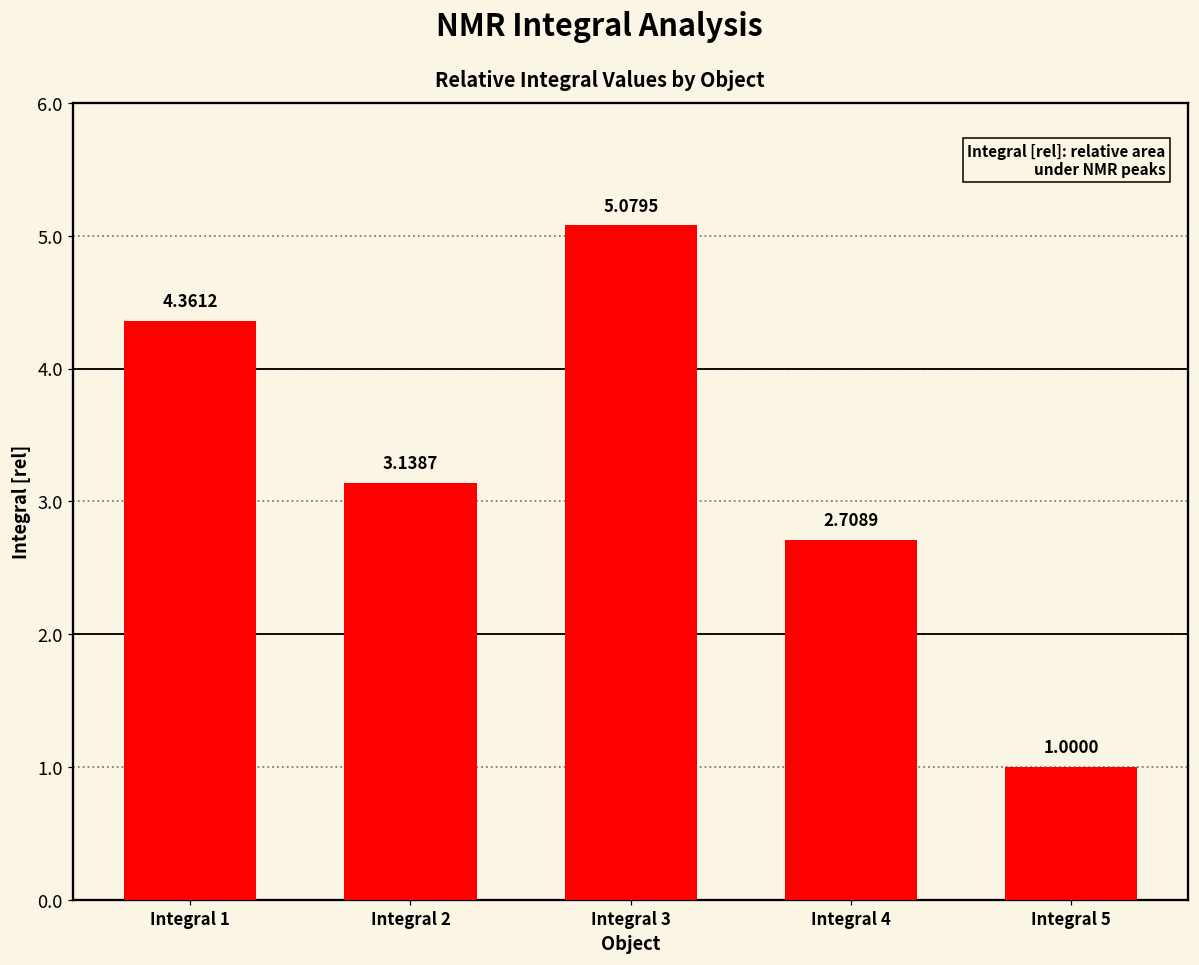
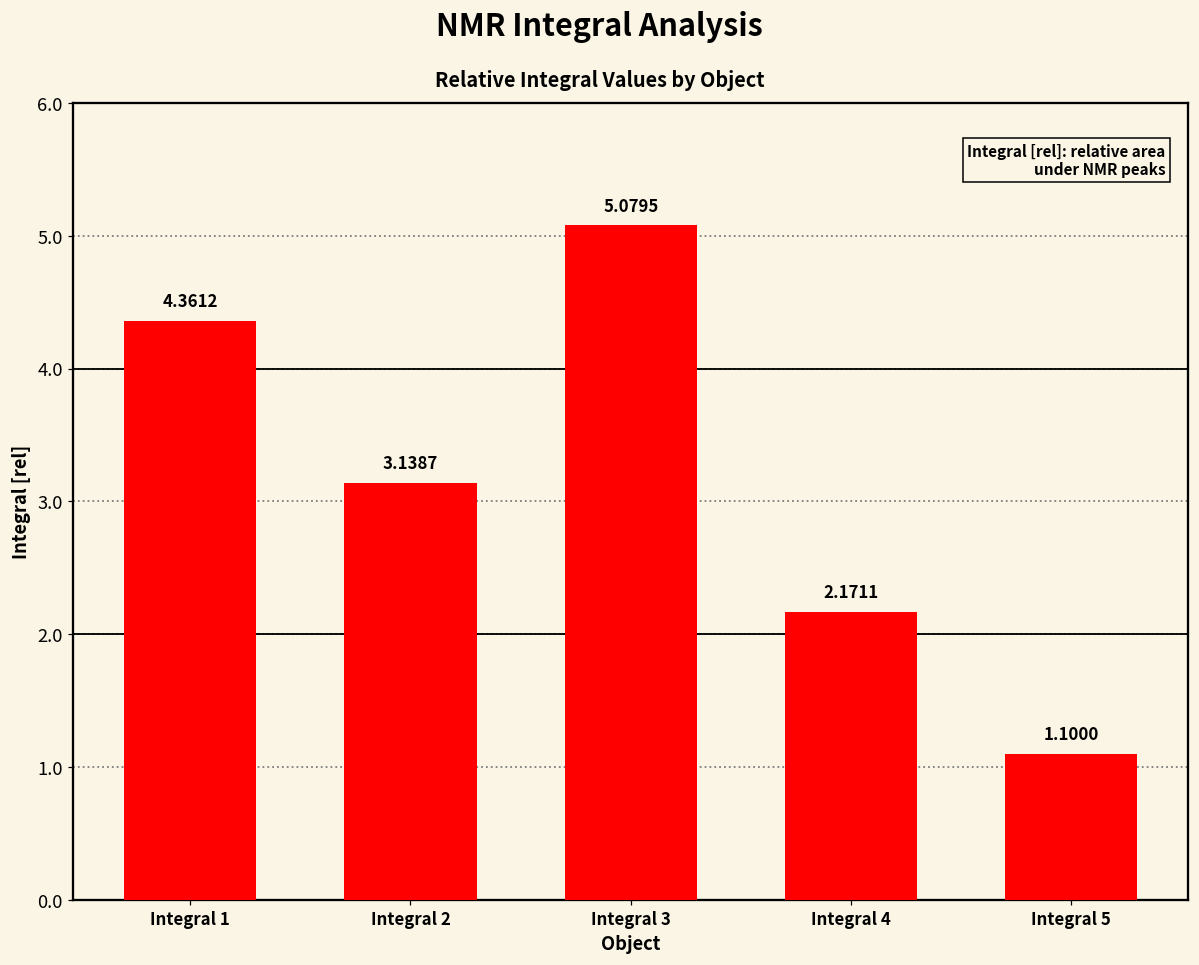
Integral 4: 2.7089 -> 2.1711
Integral 5: 1.0000 -> 1.1000
